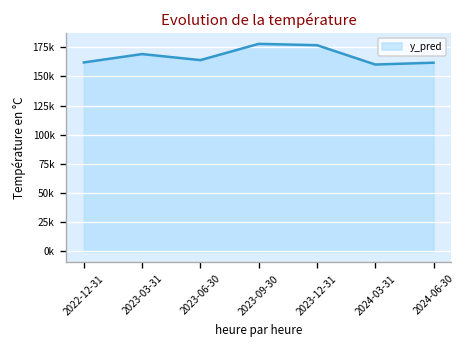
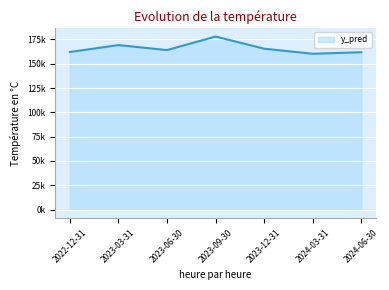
2023-12-31: 180000 -> 170000
